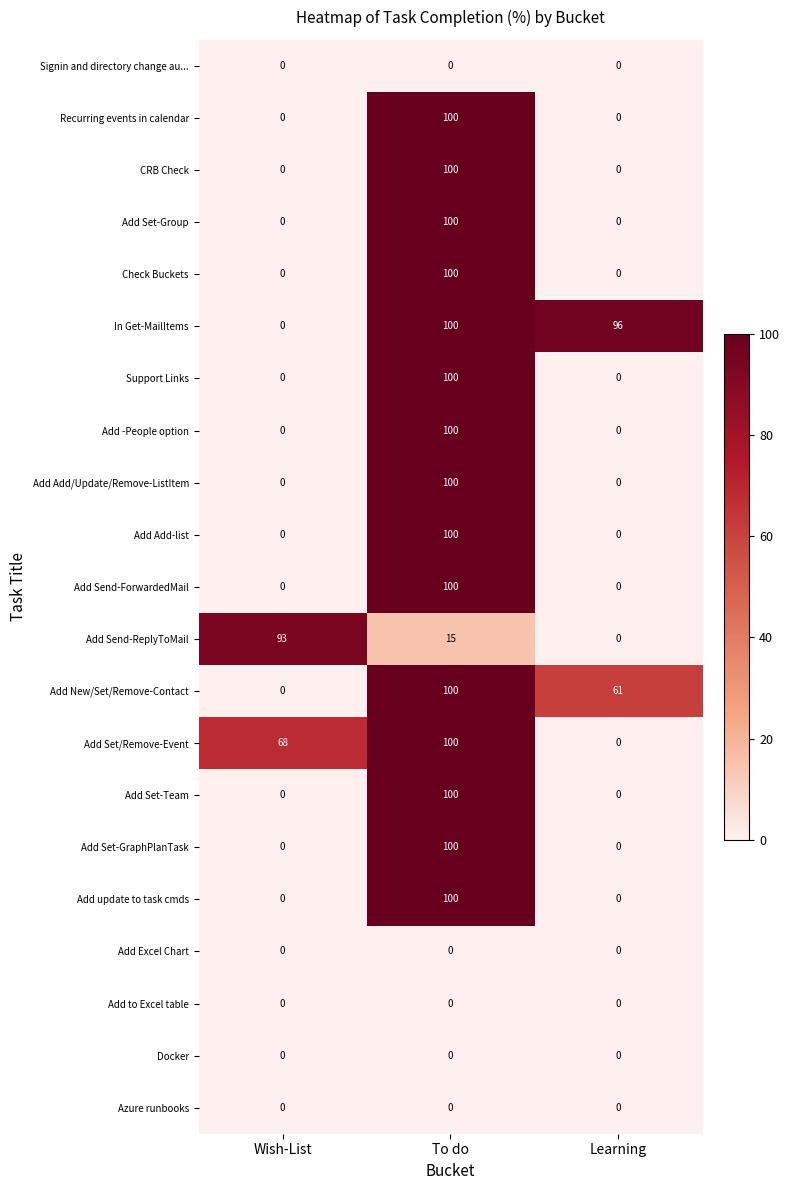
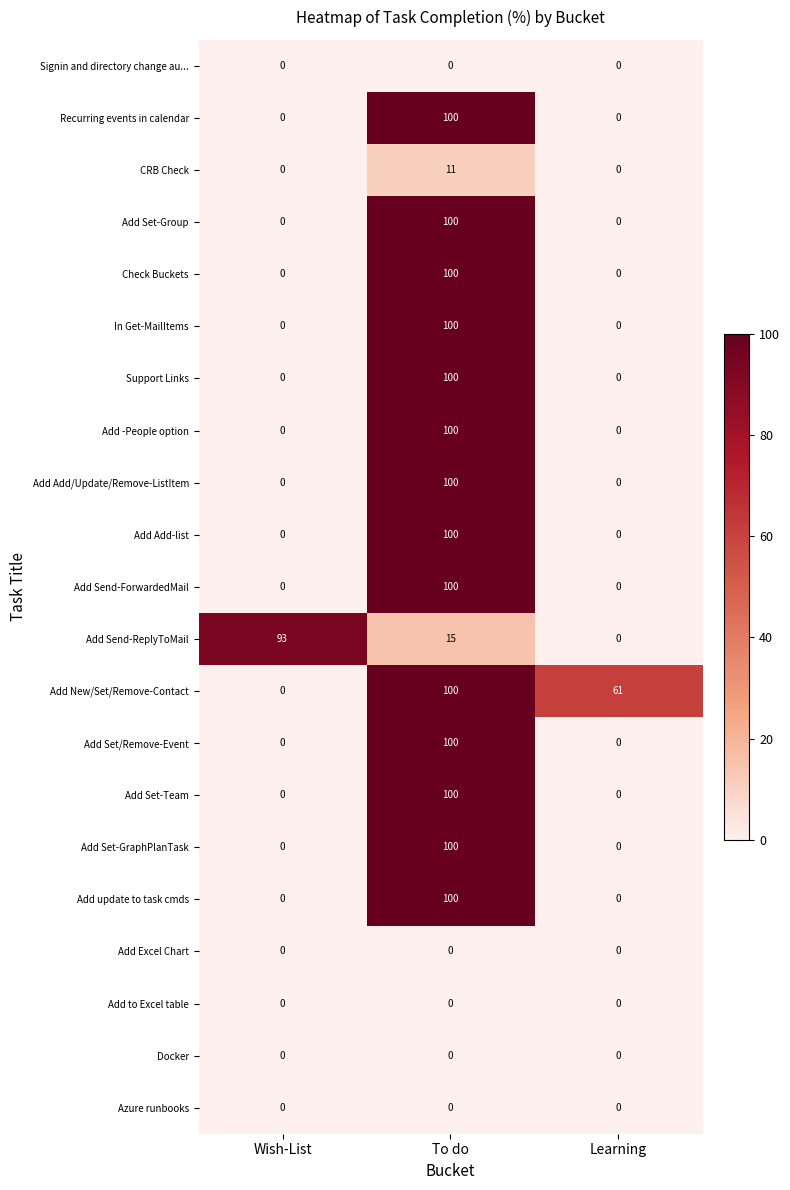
CRB Check, To do: 100 -> 11
In Get-MailItems, Learning: 96 -> 0
Add Set/Remove-Event, Wish-List: 68 -> 0
